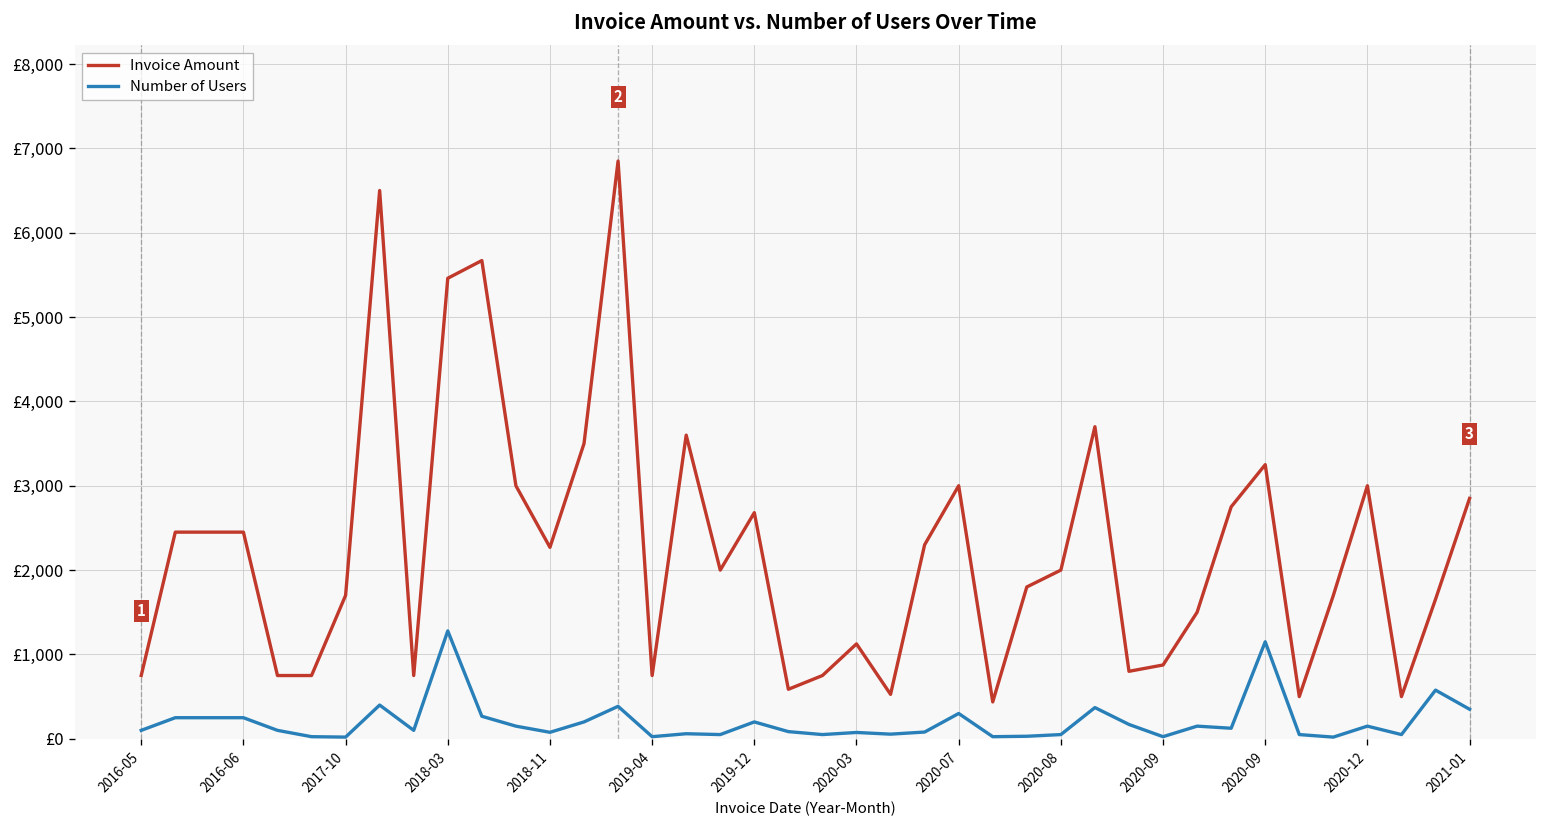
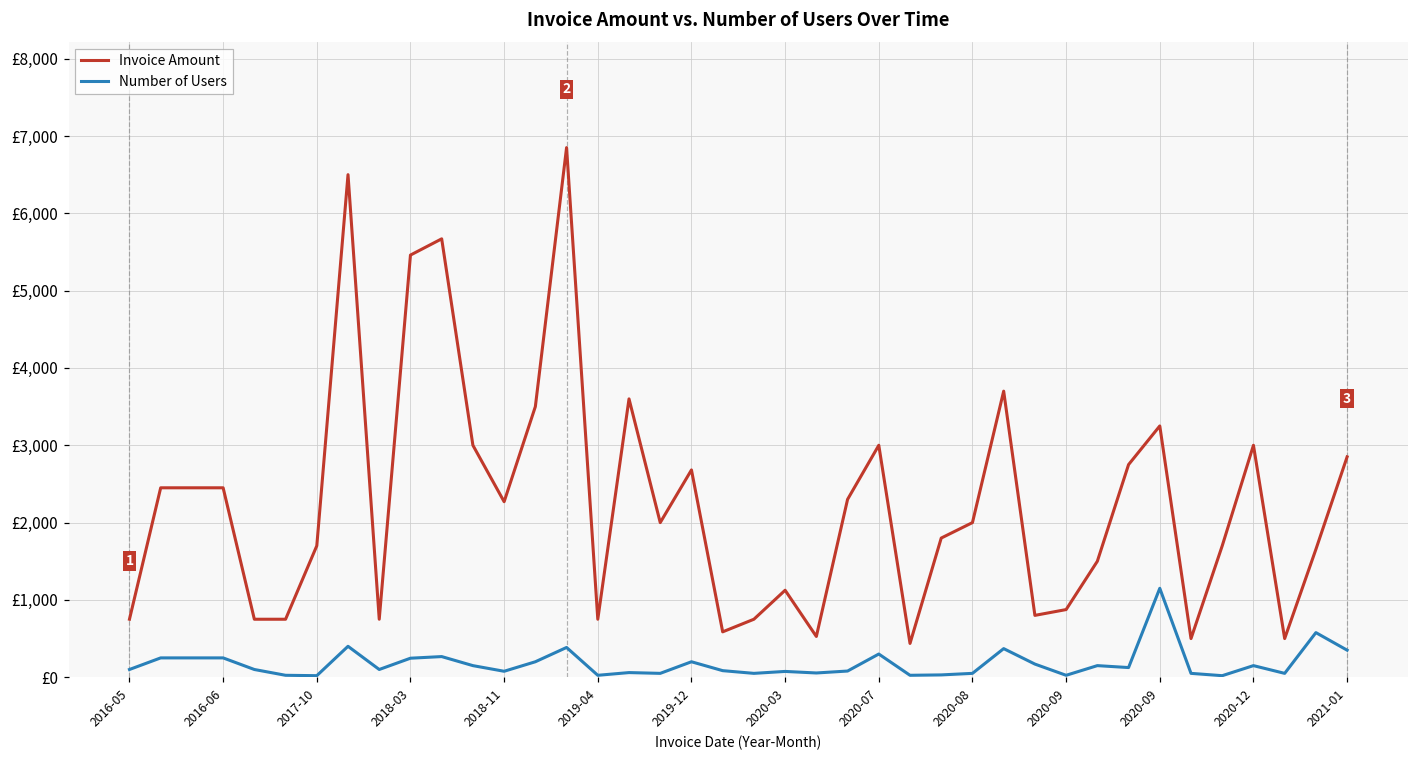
Number of Users, 2018-03: £1,300 -> £200
